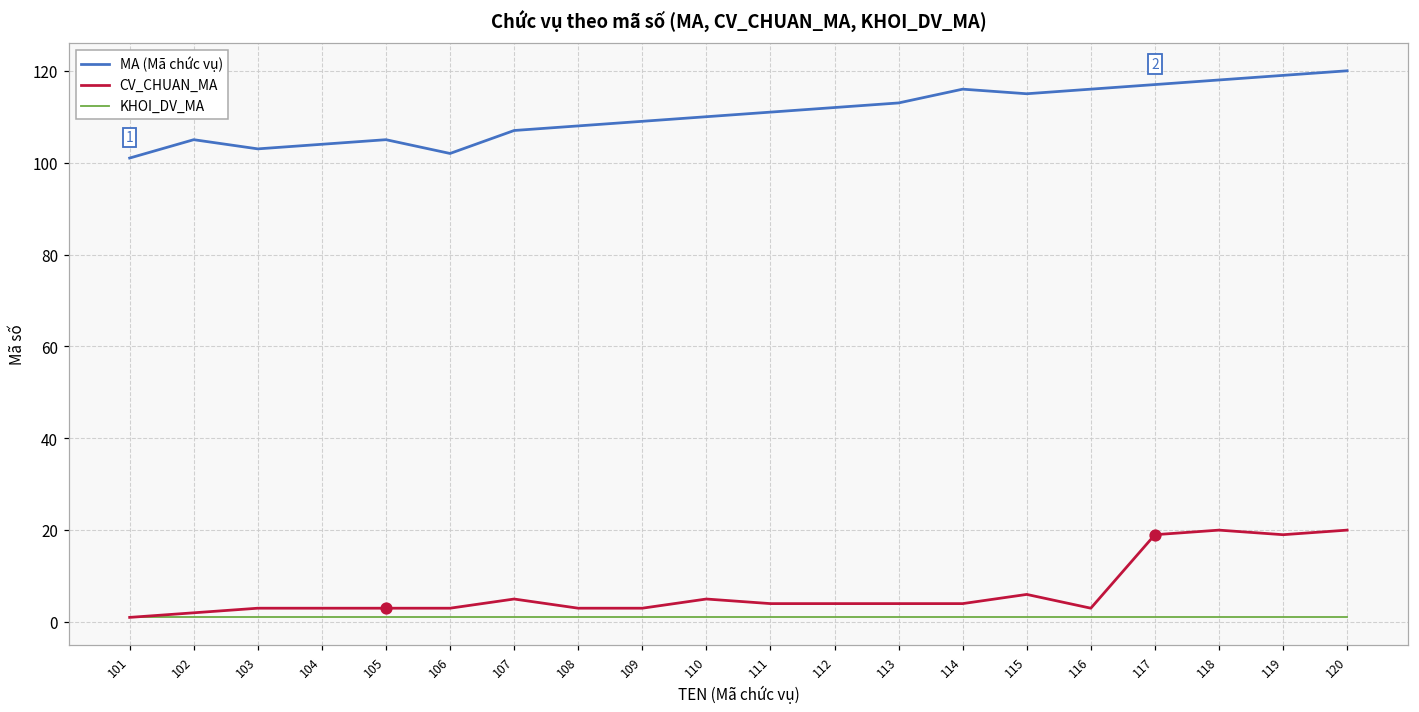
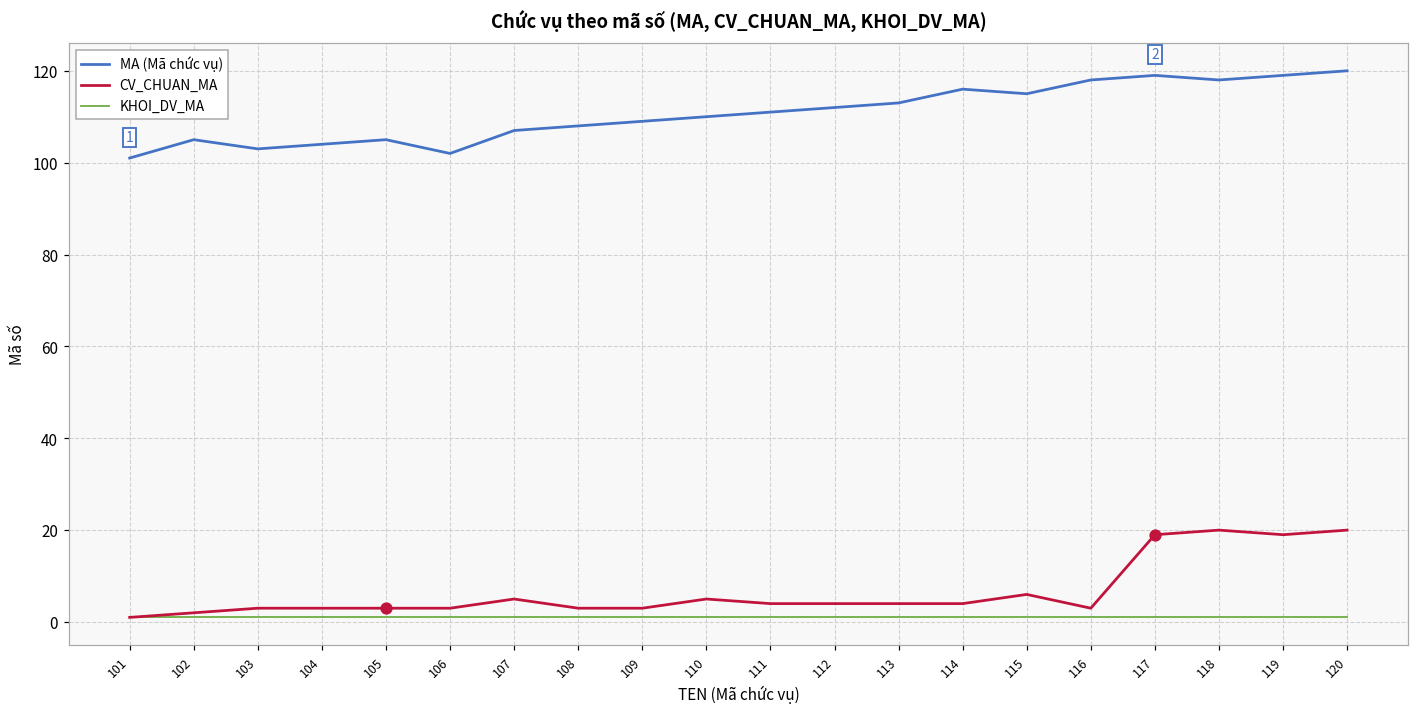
MA (Mã chức vụ), 116: 116 -> 118
MA (Mã chức vụ), 117: 117 -> 119
